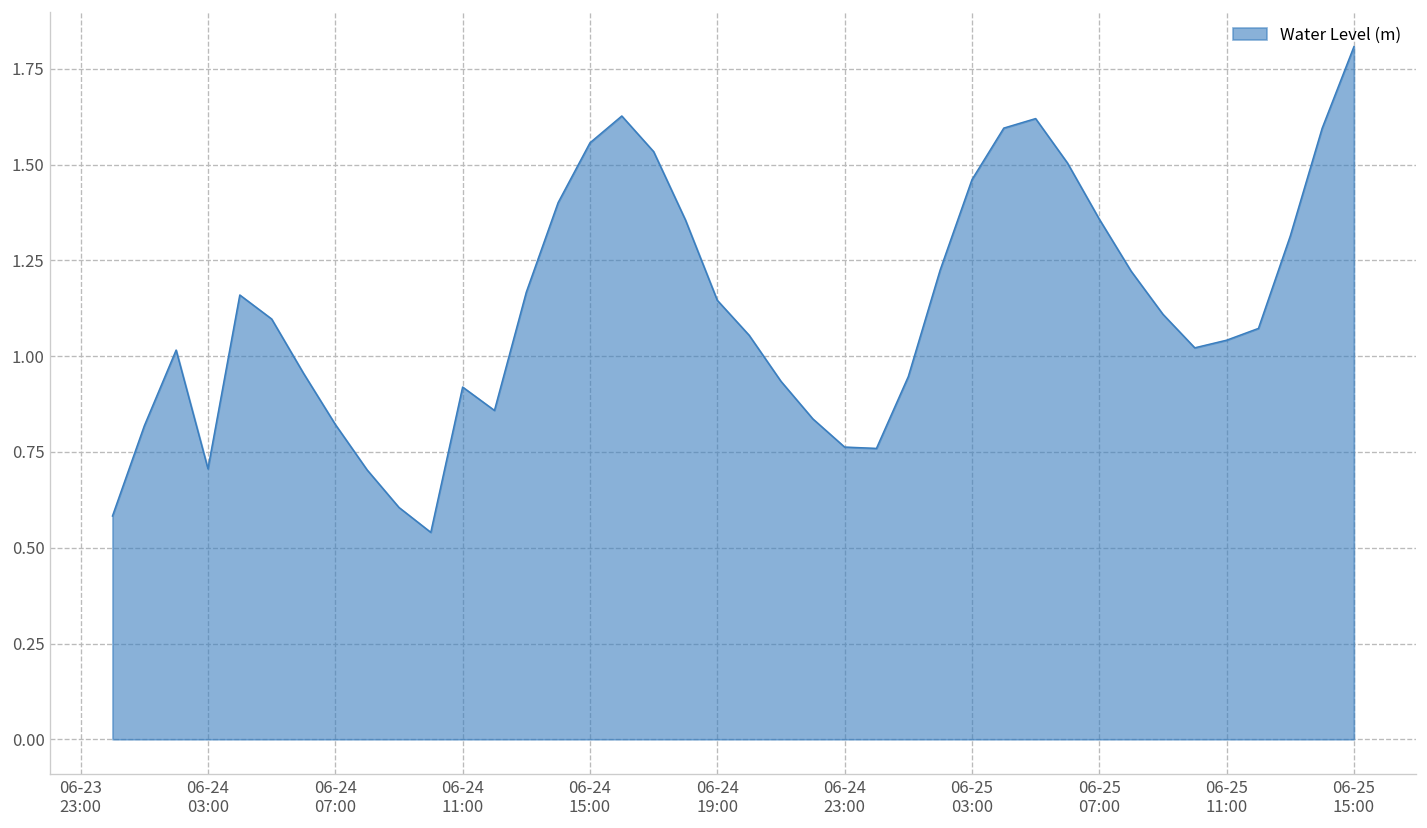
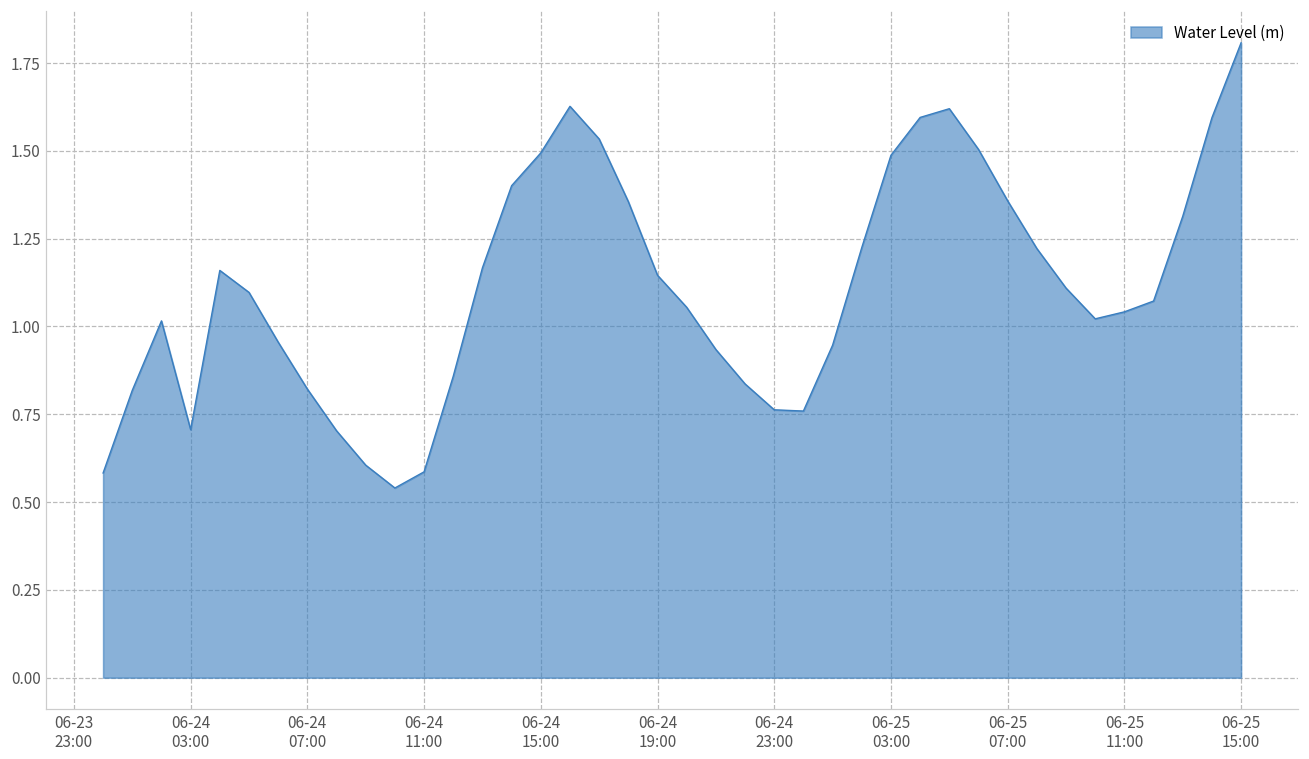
06-24 11:00: 0.92 -> 0.59
06-24 15:00: 1.56 -> 1.49
06-25 03:00: 1.46 -> 1.49
